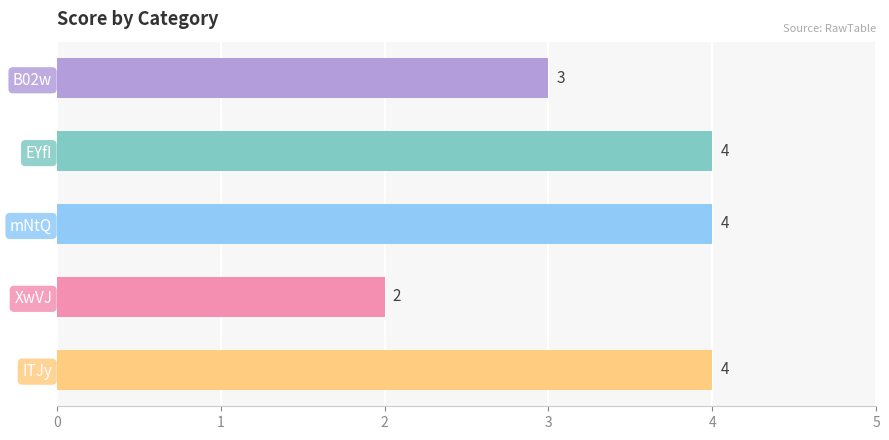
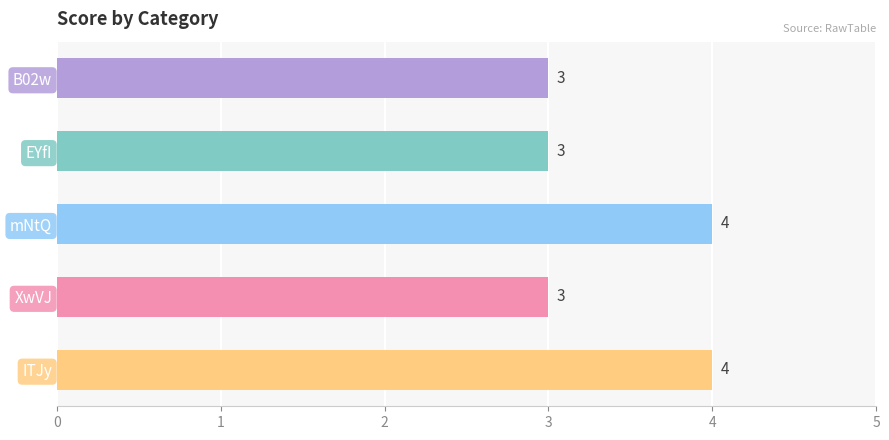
EYfI: 4 -> 3
XwVJ: 2 -> 3
